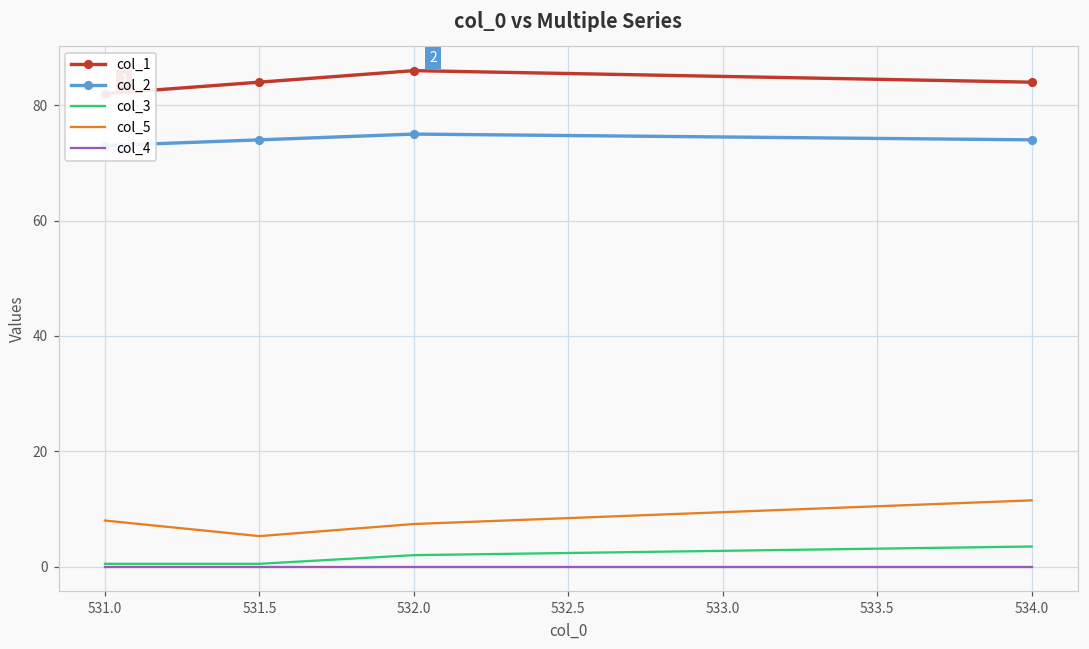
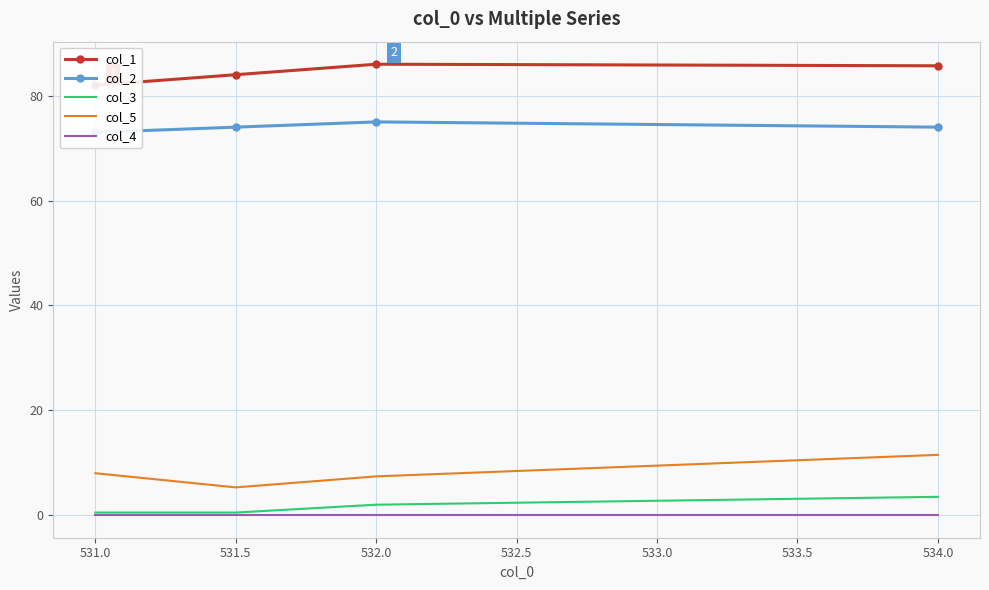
col_1, 534.0: 84 -> 86
